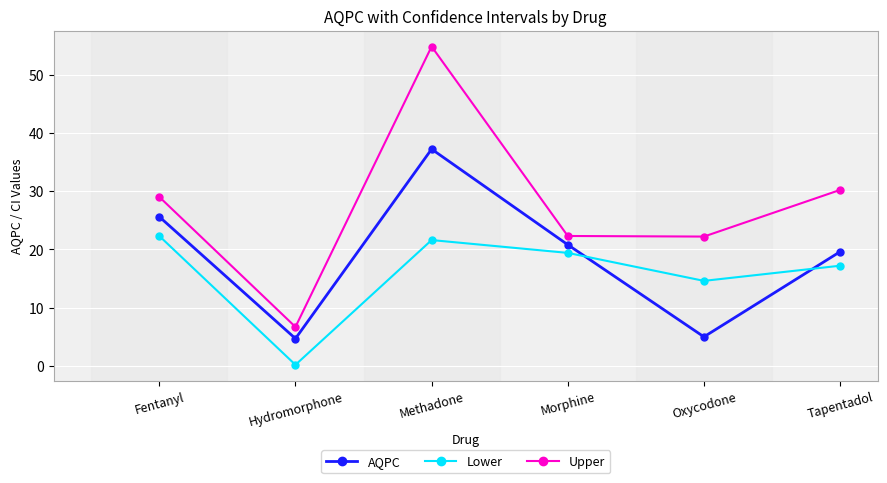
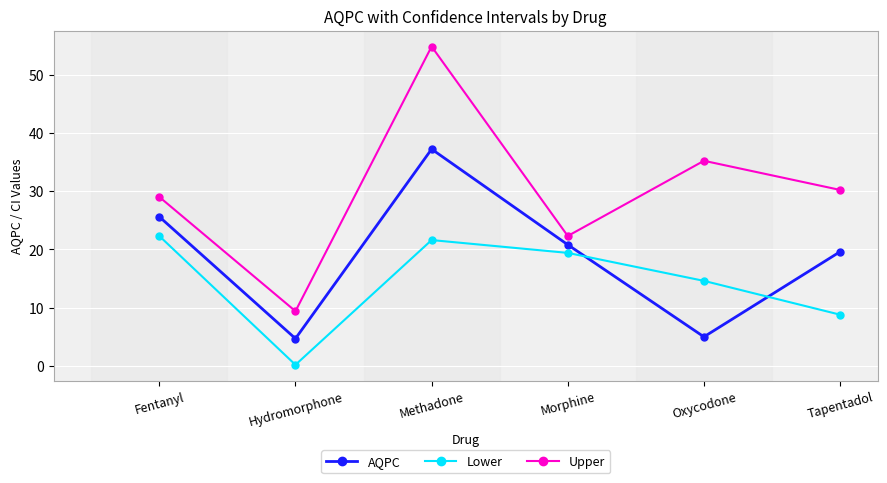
Upper, Hydromorphone: 7 -> 9
Upper, Oxycodone: 22 -> 35
Lower, Tapentadol: 17 -> 9
